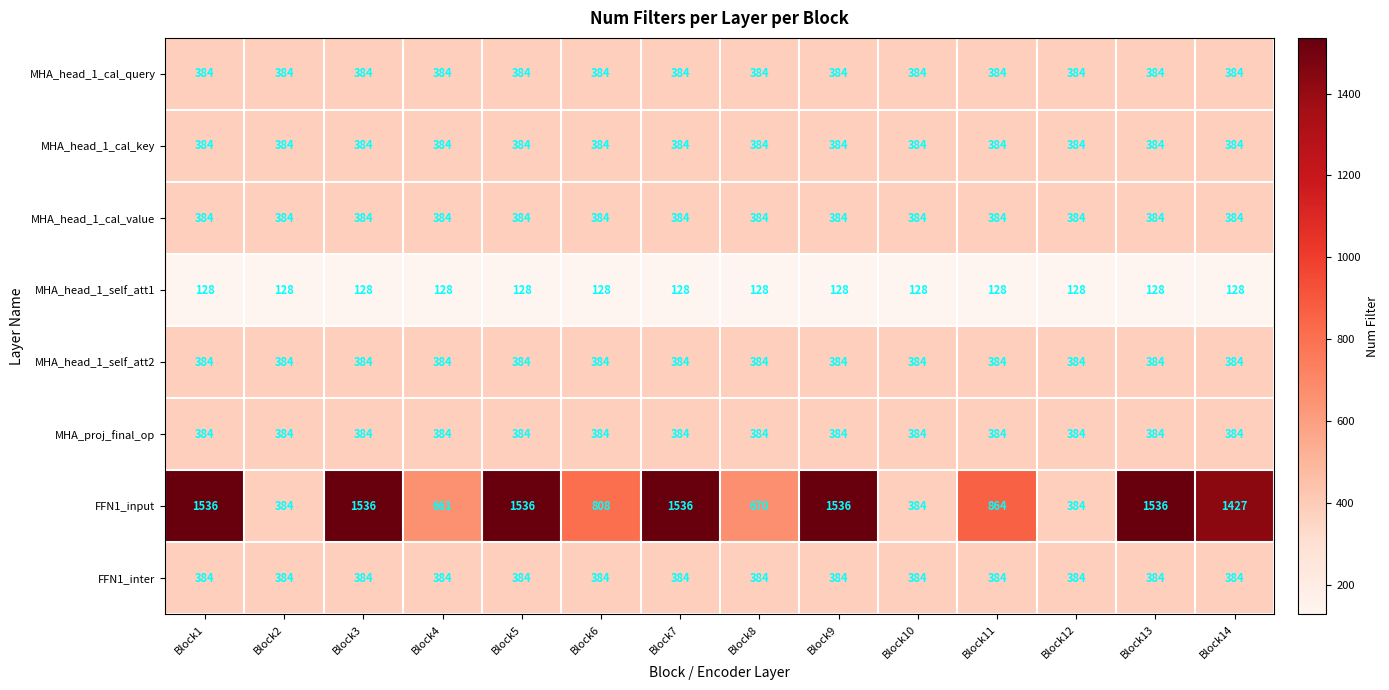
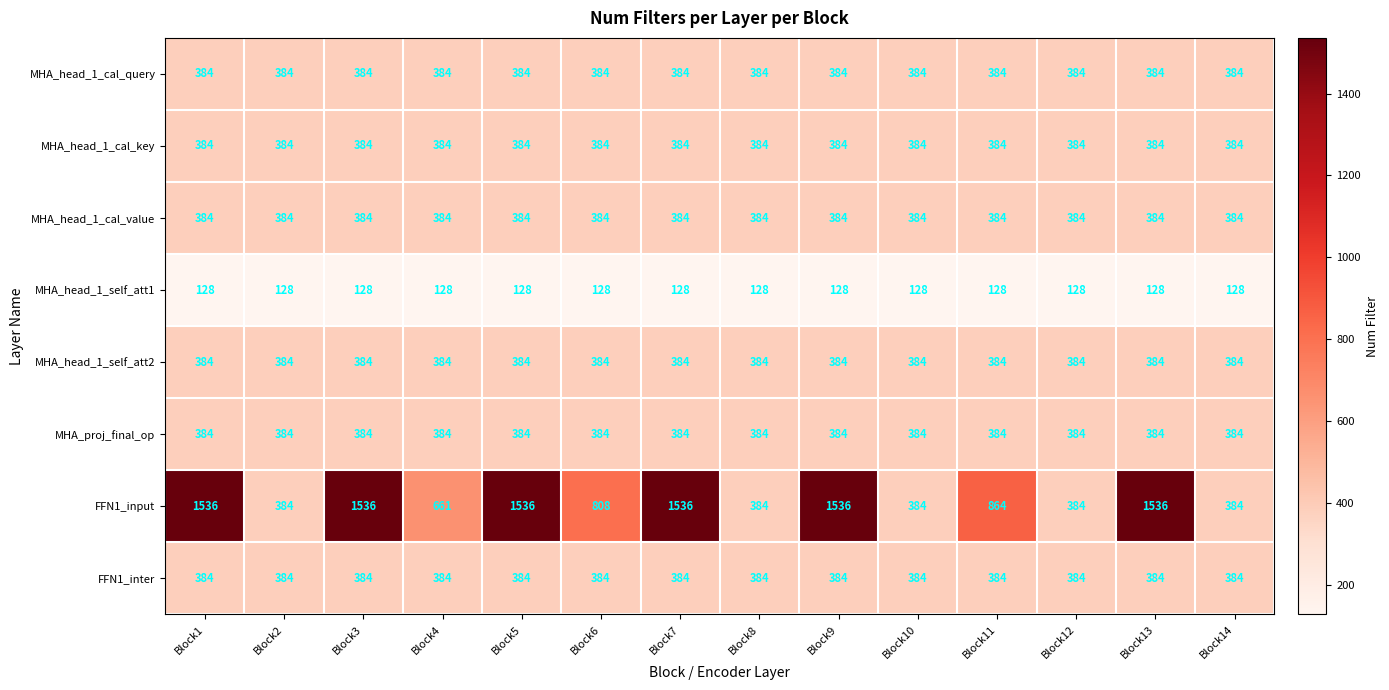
FFN1_input, Block8: 670 -> 384
FFN1_input, Block14: 1427 -> 384
